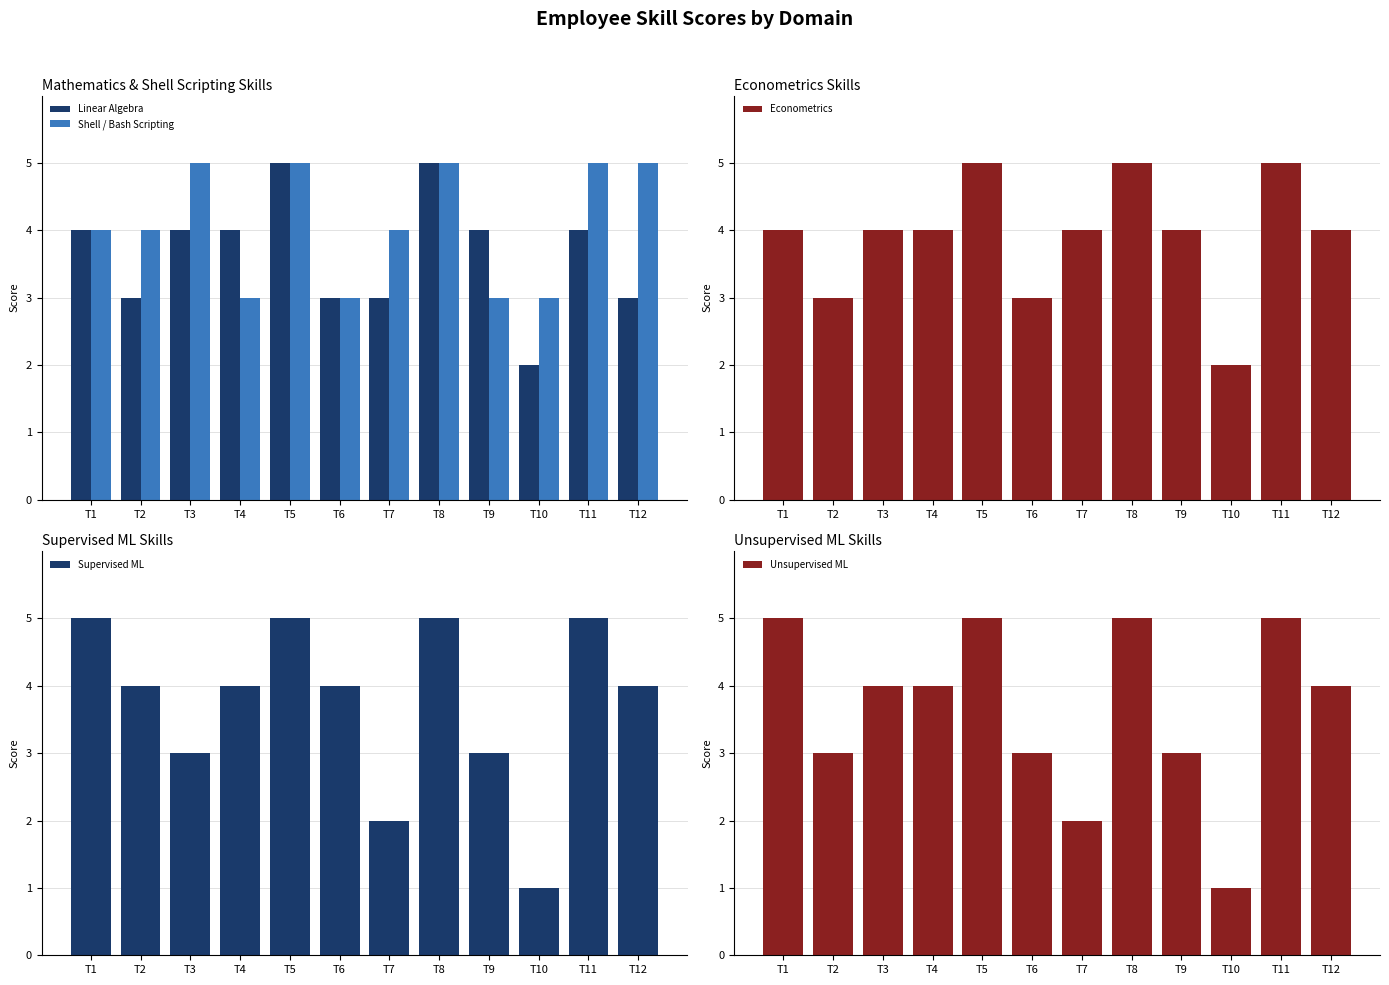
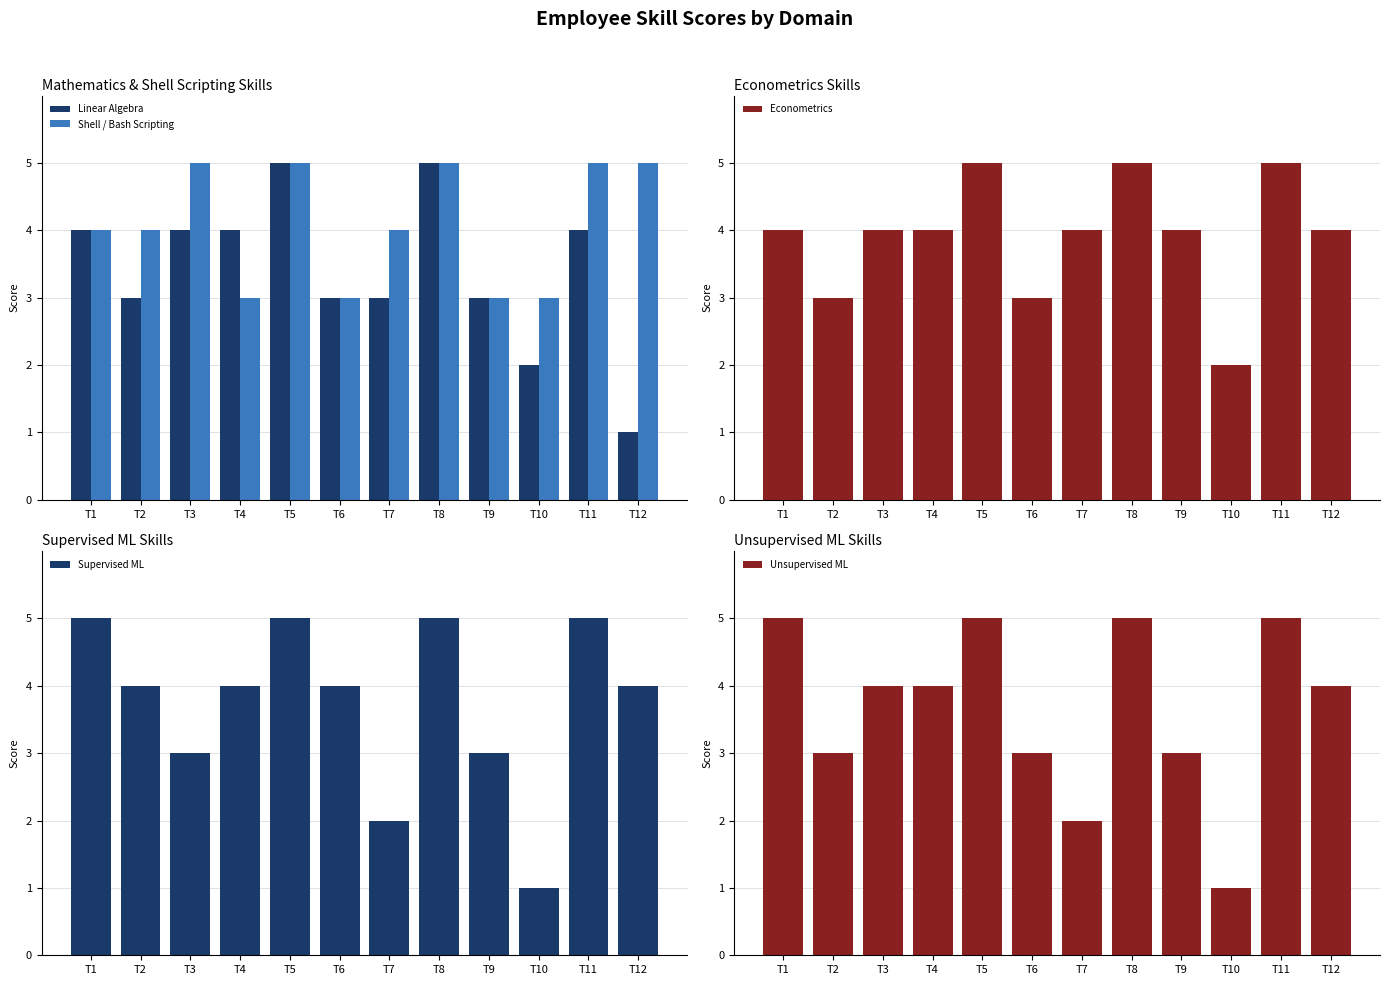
Mathematics & Shell Scripting Skills, Linear Algebra, T9: 4 -> 3
Mathematics & Shell Scripting Skills, Linear Algebra, T12: 3 -> 1
